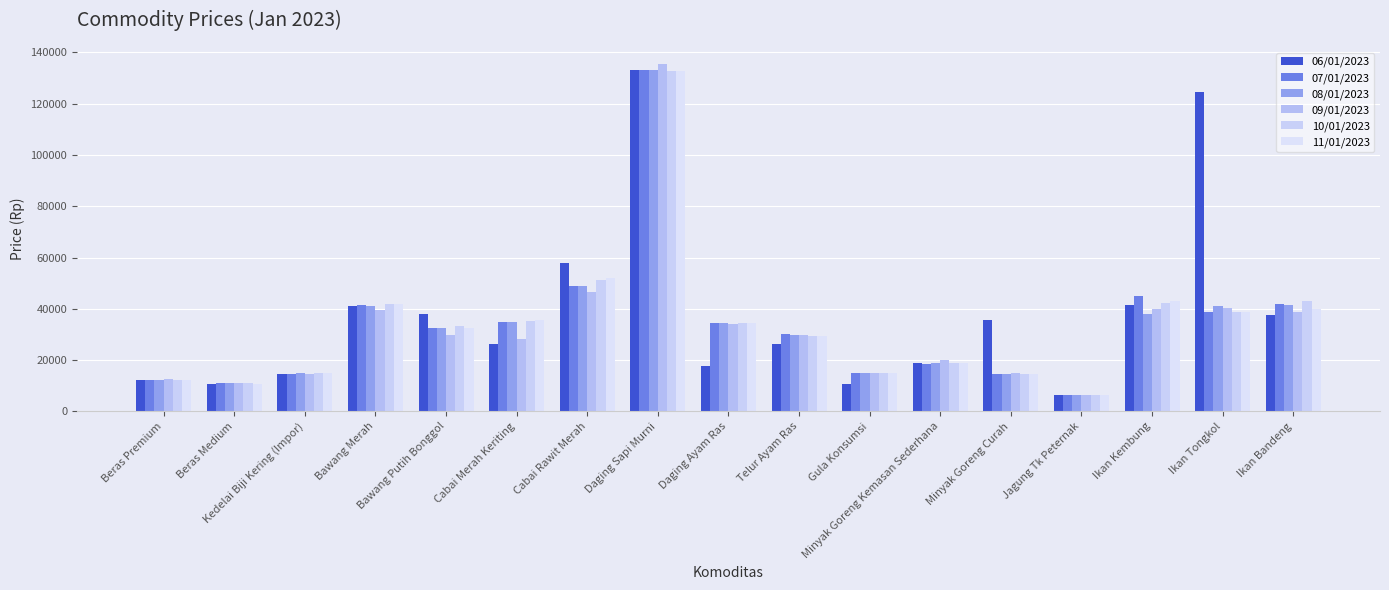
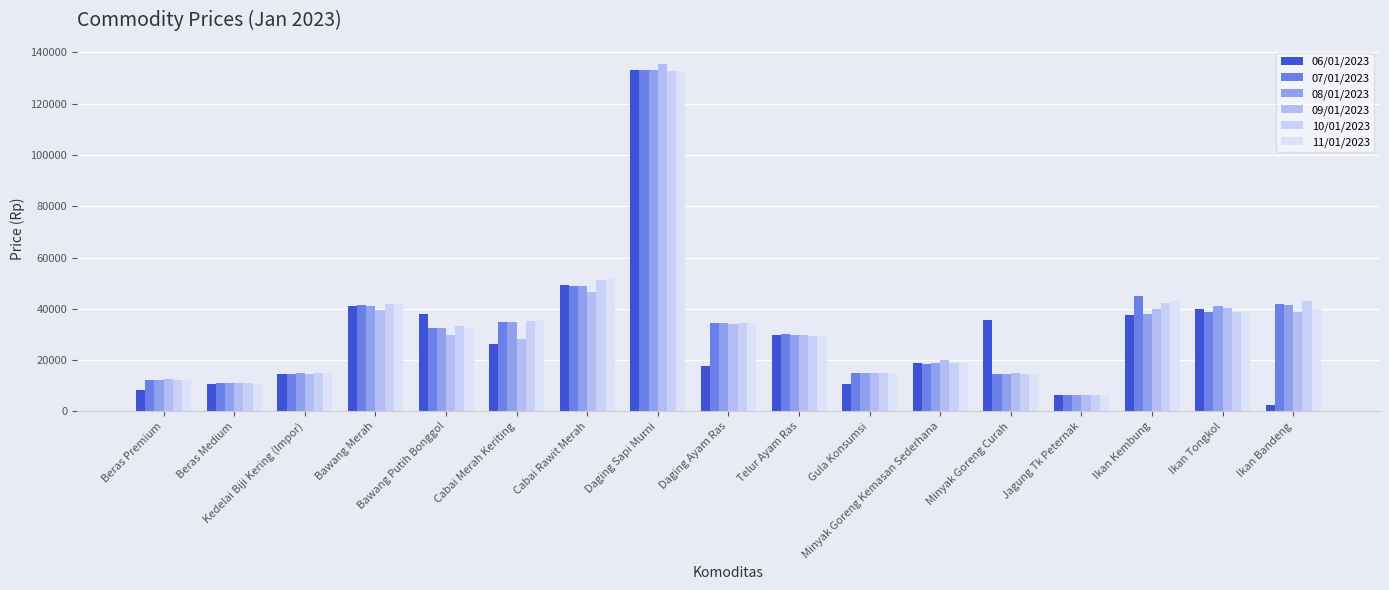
06/01/2023, Beras Premium: 12000 -> 8000
06/01/2023, Cabai Rawit Merah: 58000 -> 49000
06/01/2023, Telur Ayam Ras: 26000 -> 30000
06/01/2023, Ikan Kembung: 41000 -> 38000
06/01/2023, Ikan Tongkol: 124000 -> 40000
06/01/2023, Ikan Bandeng: 37000 -> 2000
